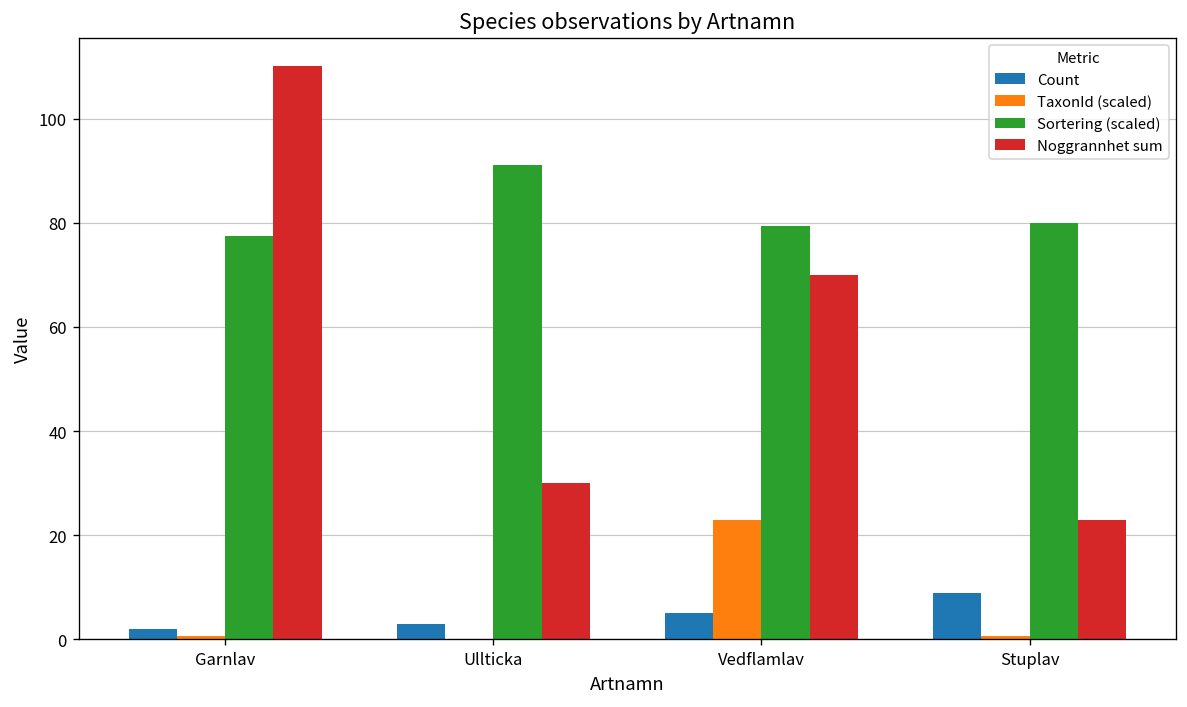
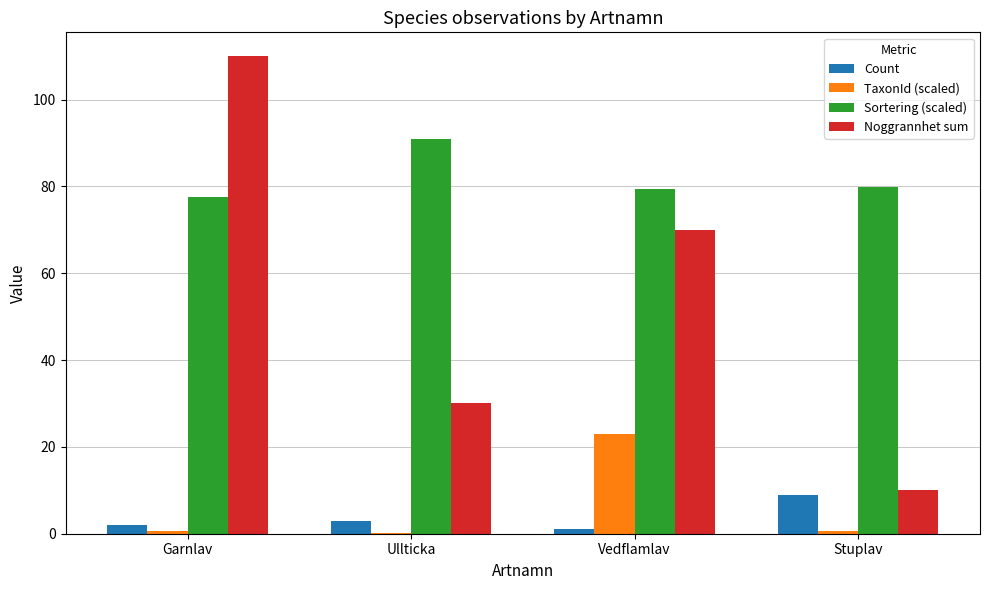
Count, Vedflamlav: 5 -> 1
Noggrannhet sum, Stuplav: 23 -> 10
